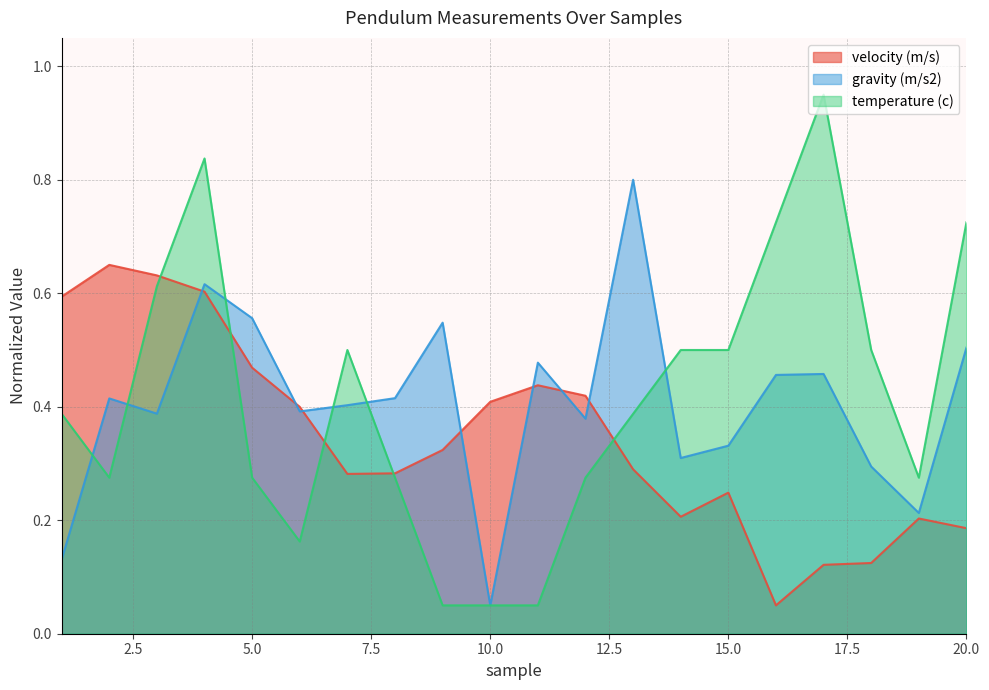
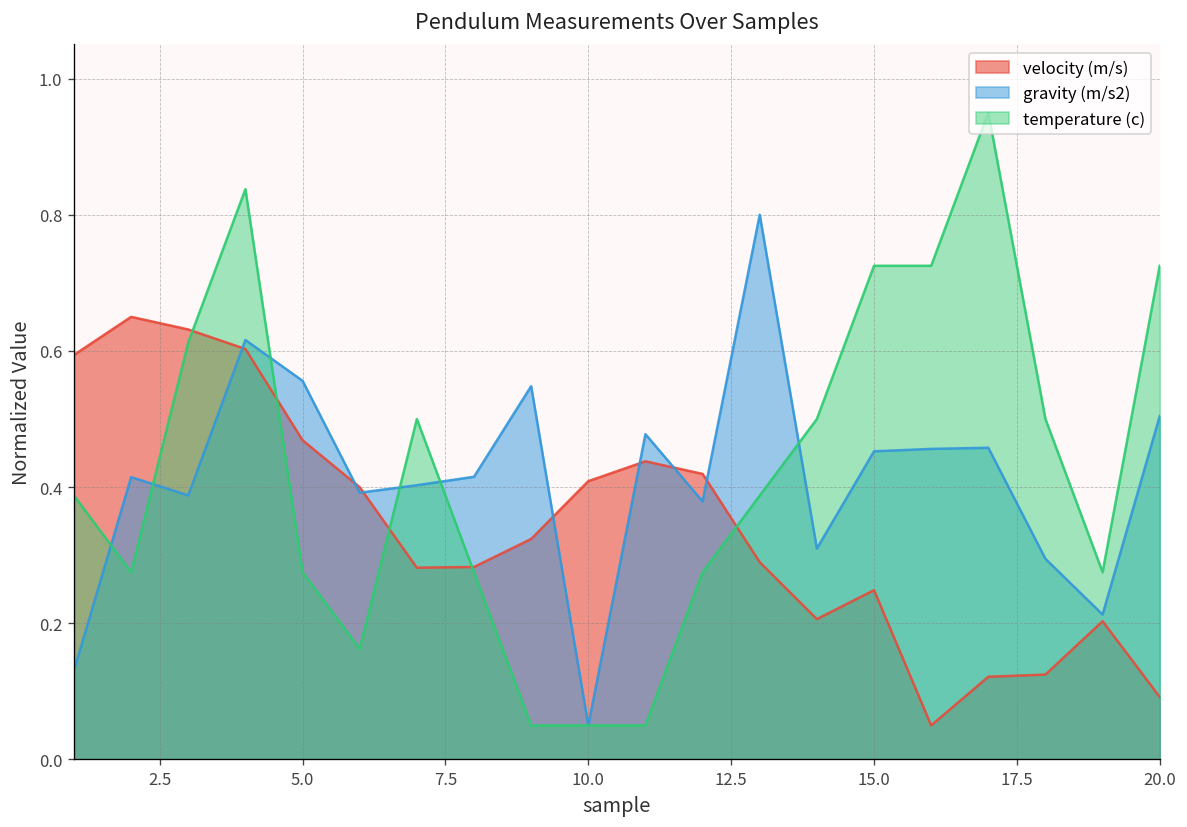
gravity (m/s2), 15.0: 0.33 -> 0.45
temperature (c), 15.0: 0.50 -> 0.73
velocity (m/s), 20.0: 0.19 -> 0.09
